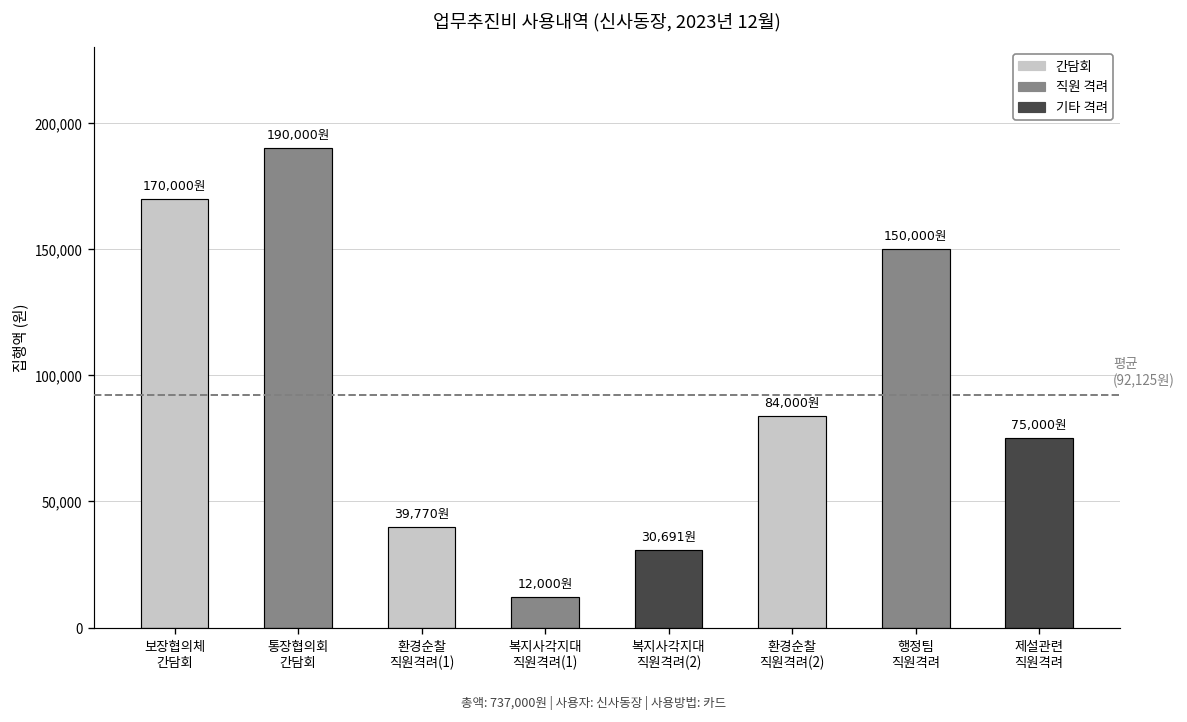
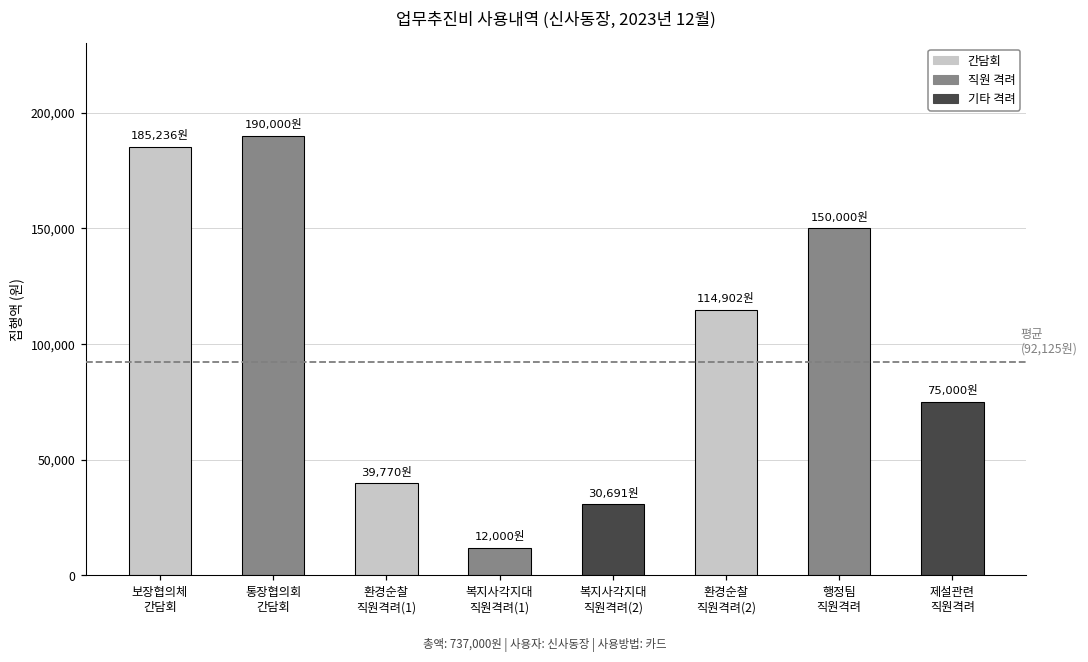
보장협의체 간담회: 170,000원 -> 185,236원
환경순찰 직원격려(2): 84,000원 -> 114,902원
